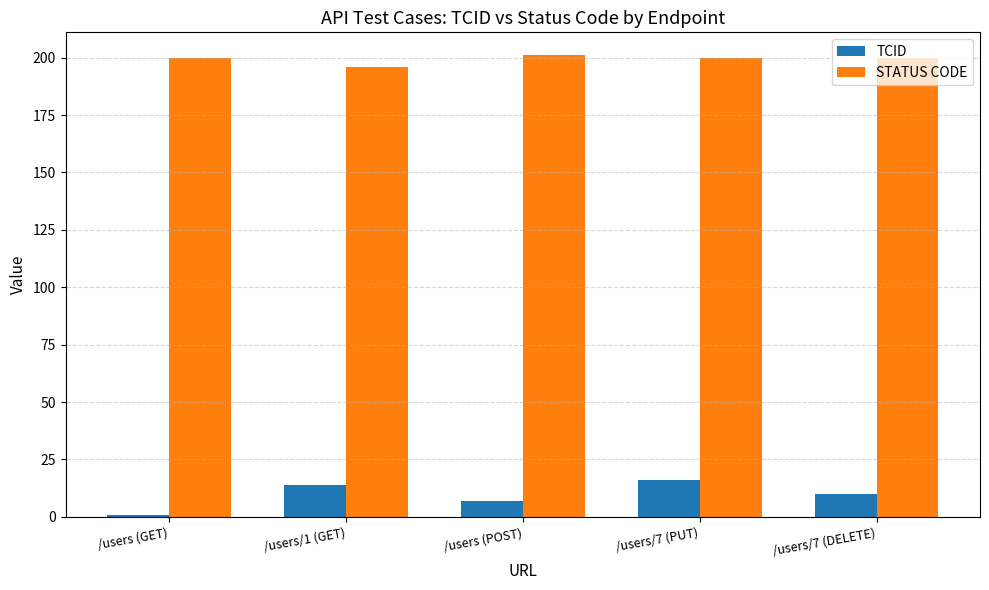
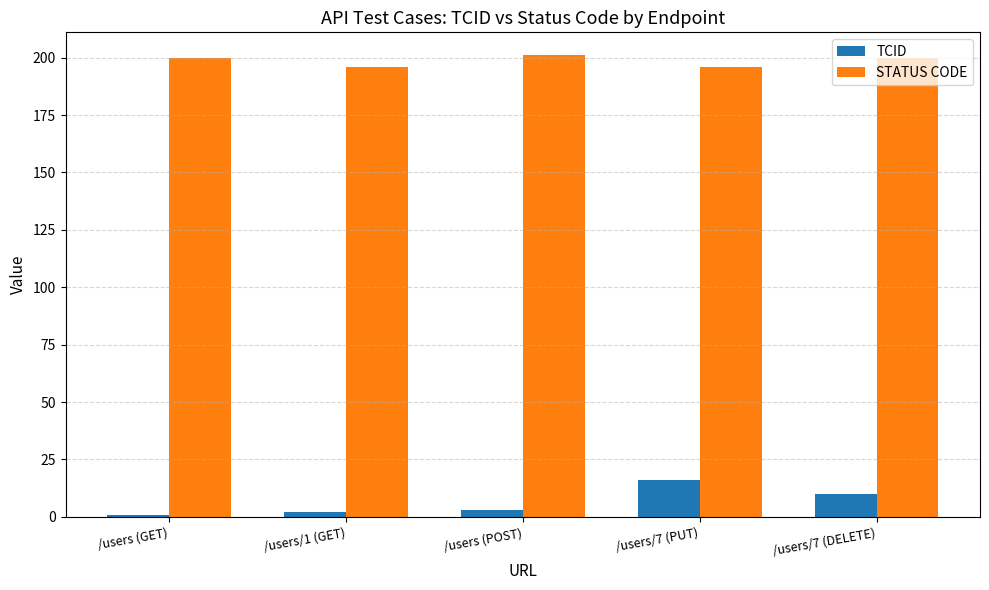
TCID, /users/1 (GET): 14 -> 2
TCID, /users (POST): 7 -> 3
STATUS CODE, /users/7 (PUT): 200 -> 196
